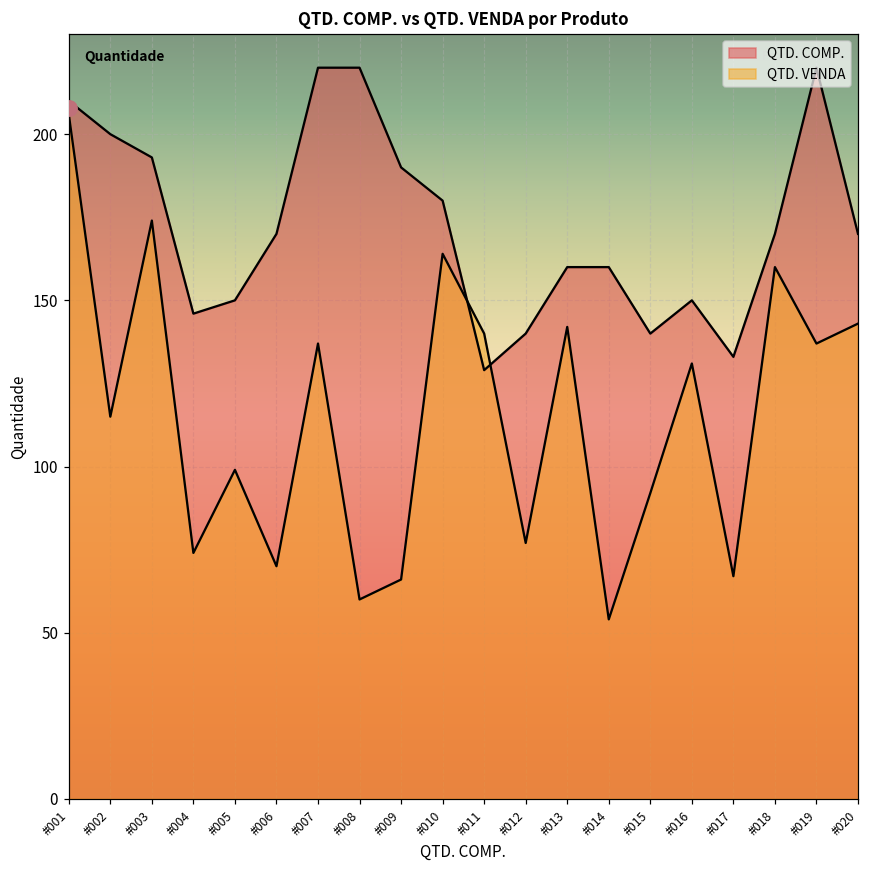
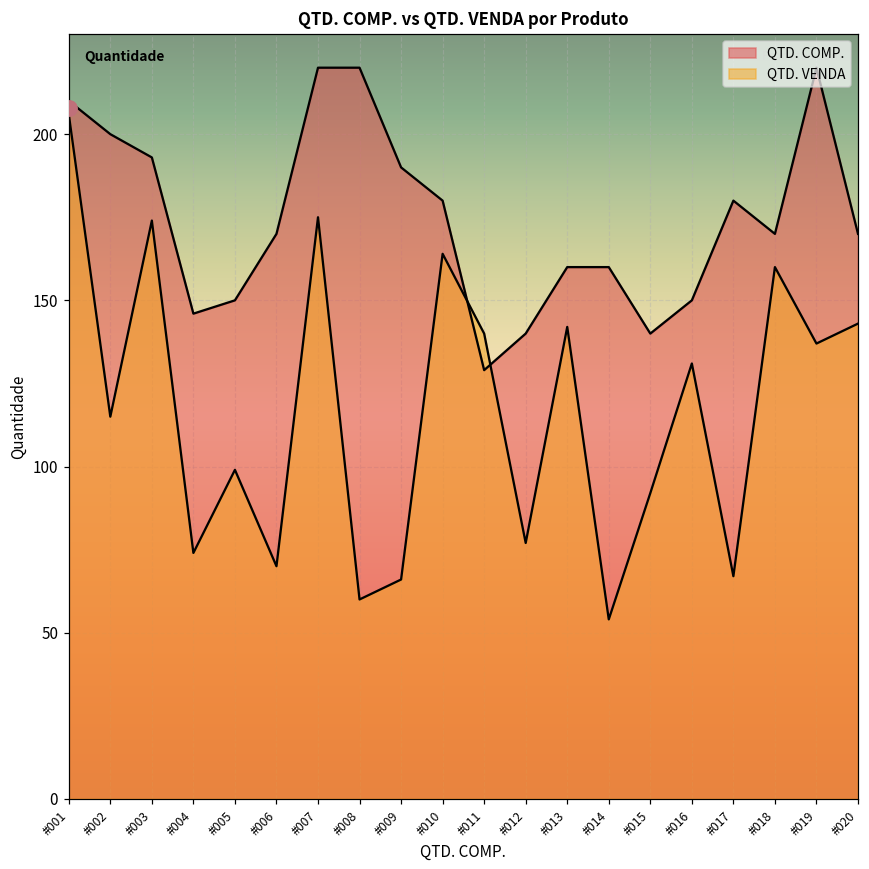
QTD. VENDA, #007: 137 -> 175
QTD. COMP., #017: 133 -> 180
